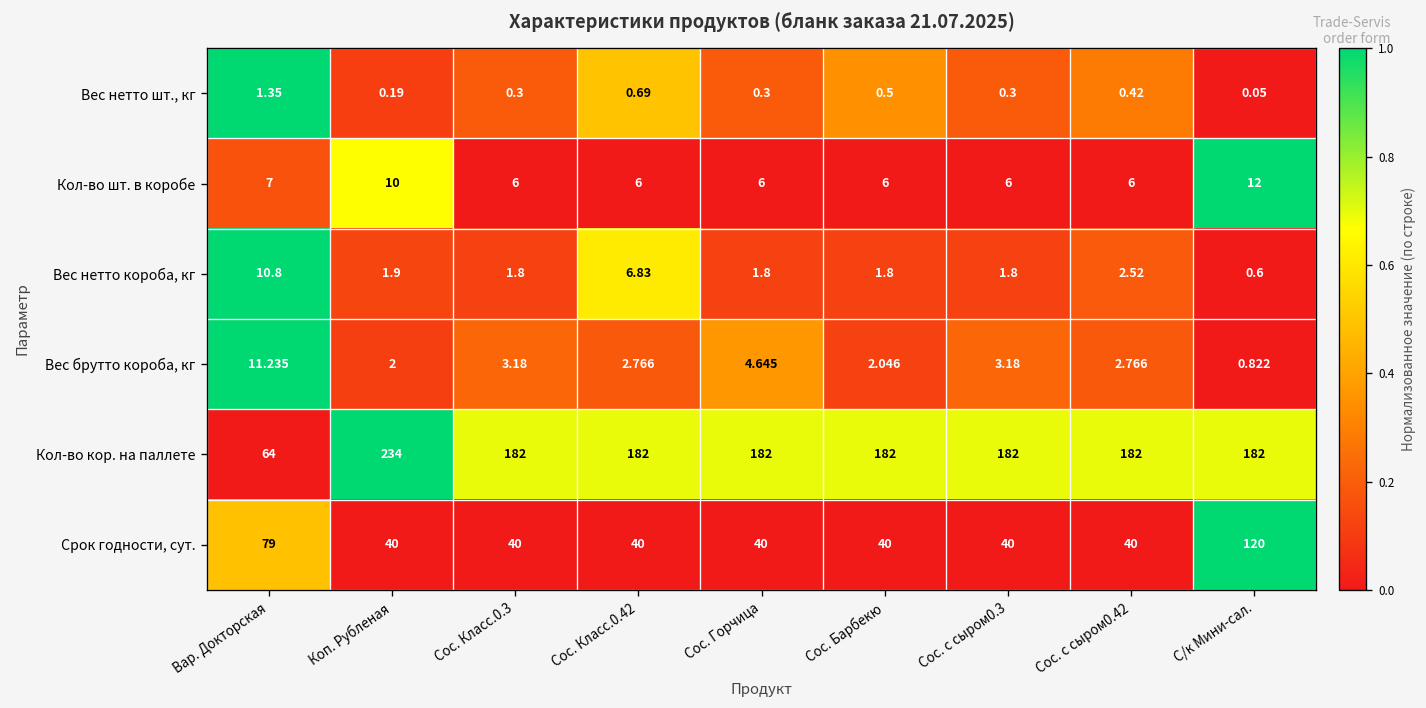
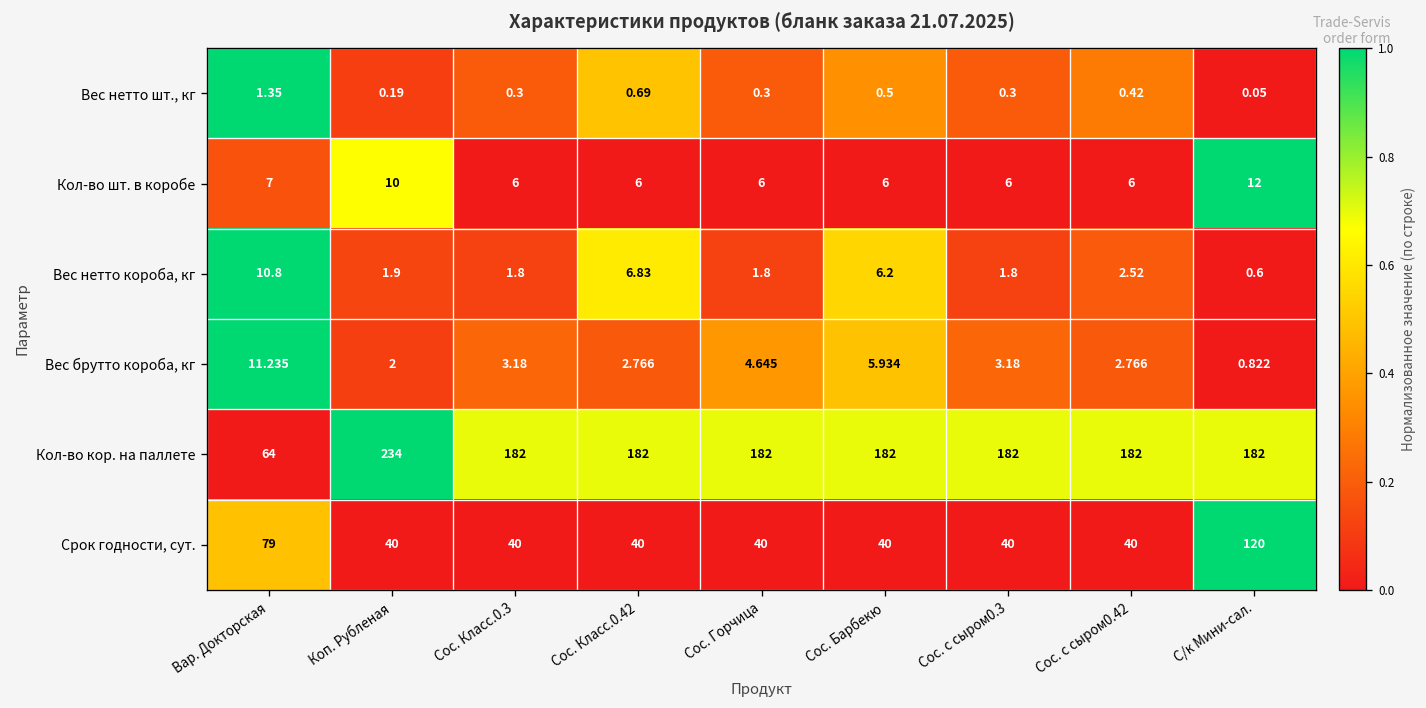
Вес нетто короба, кг, Сос. Барбекю: 1.8 -> 6.2
Вес брутто короба, кг, Сос. Барбекю: 2.046 -> 5.934
